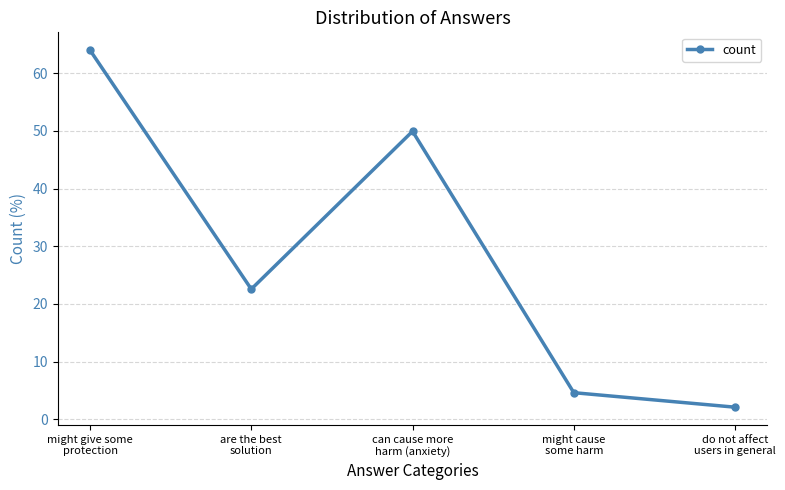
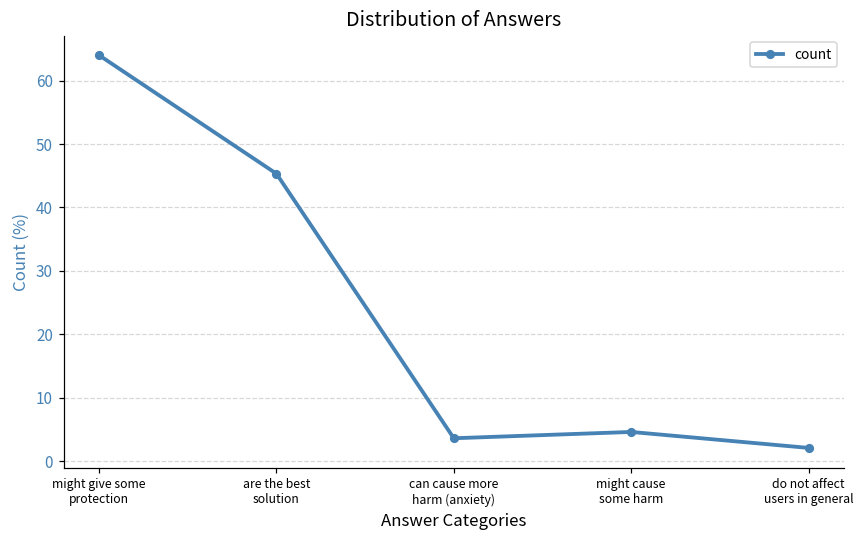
are the best solution: 23 -> 45
can cause more harm (anxiety): 50 -> 4
